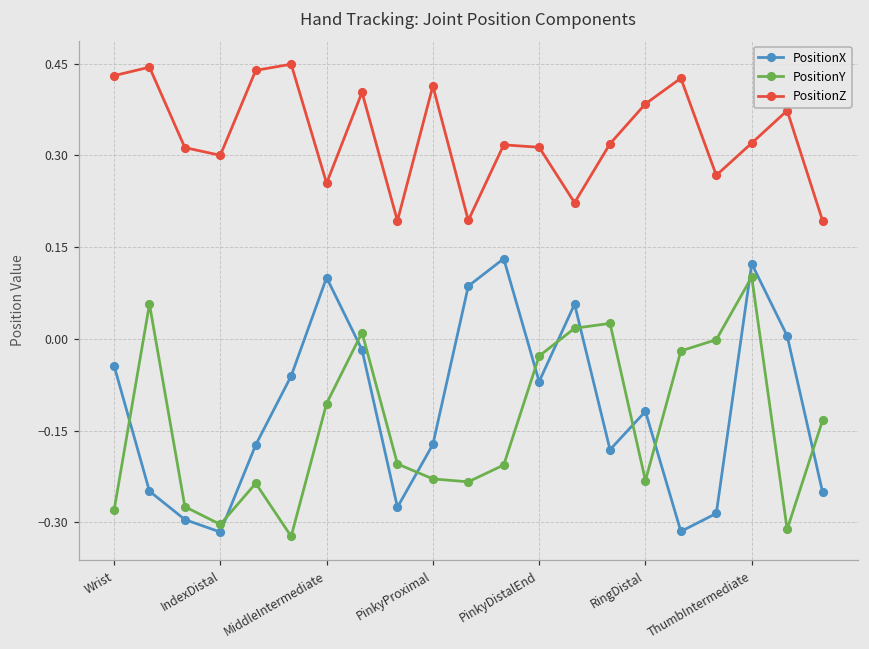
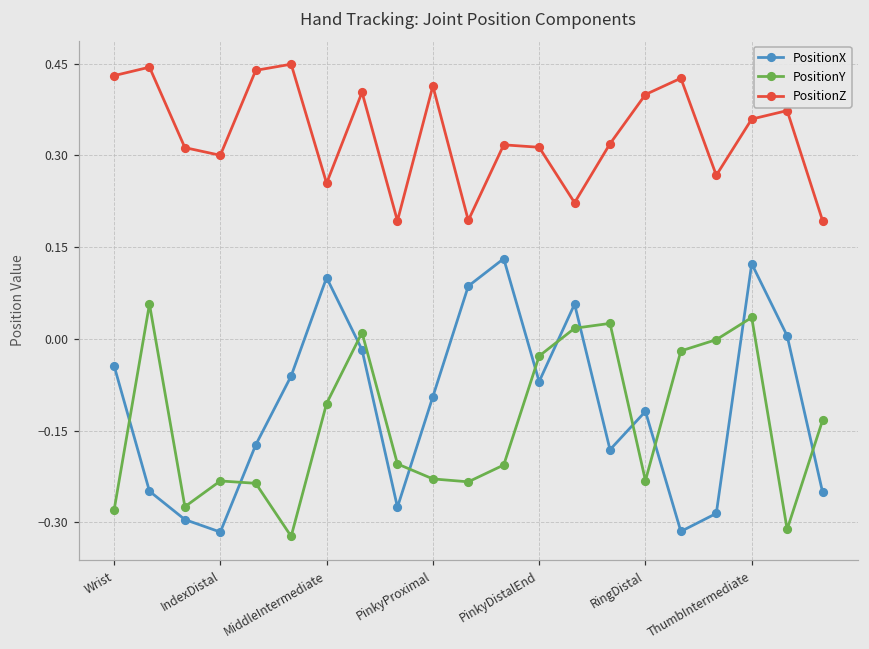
PositionY, IndexDistal: -0.30 -> -0.23
PositionX, PinkyProximal: -0.17 -> -0.09
PositionZ, RingDistal: 0.38 -> 0.40
PositionY, ThumbIntermediate: 0.10 -> 0.03
PositionZ, ThumbIntermediate: 0.32 -> 0.36
